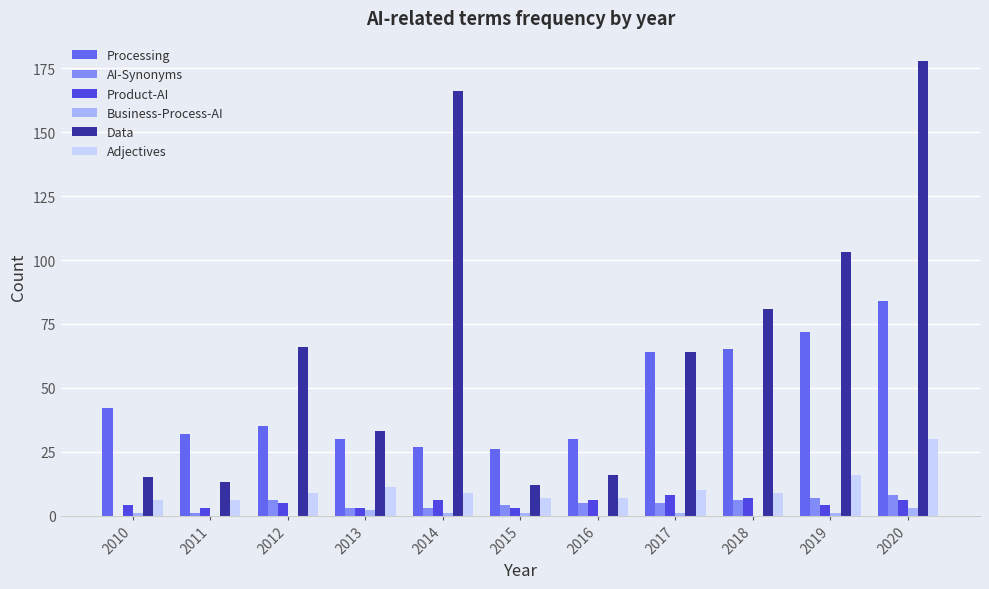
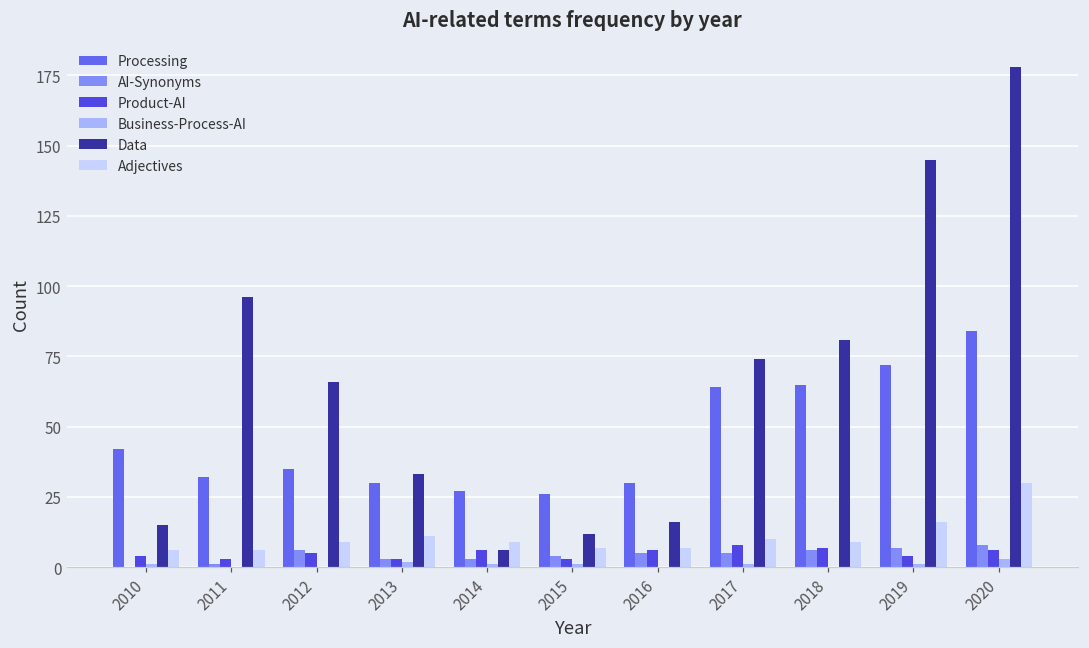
Data, 2011: 13 -> 96
Data, 2014: 166 -> 6
Data, 2017: 64 -> 74
Data, 2019: 103 -> 145
